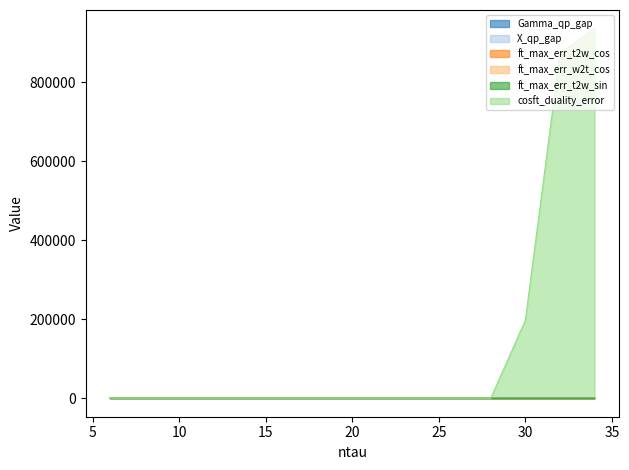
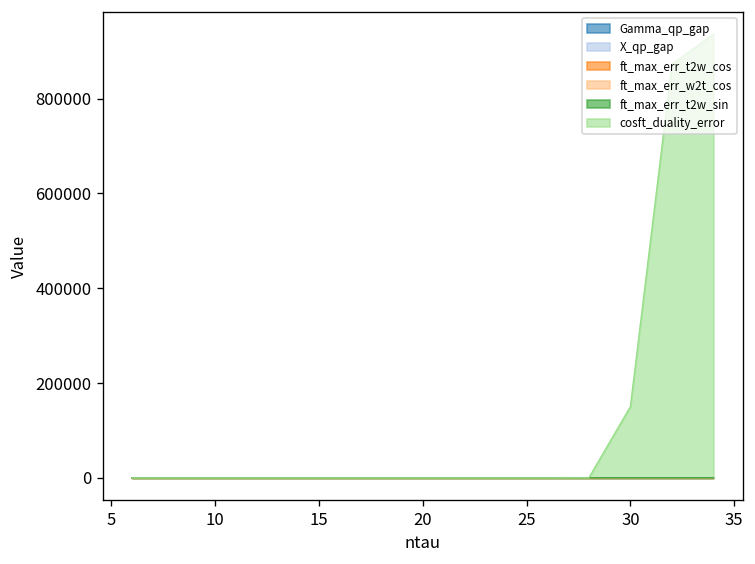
cosft_duality_error, 30: 200000 -> 150000
